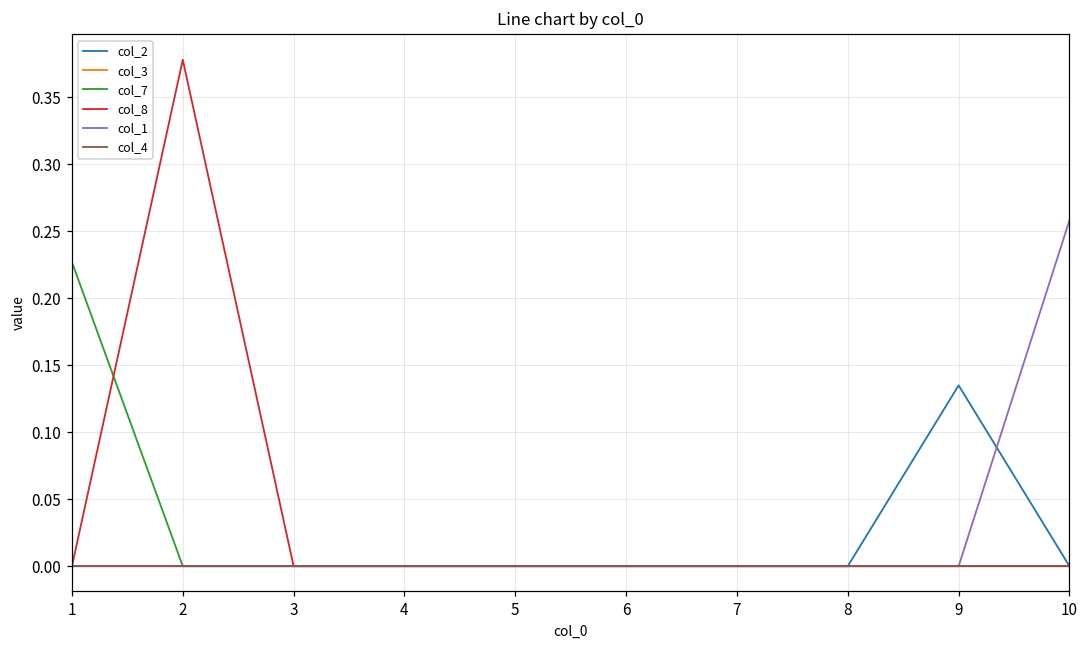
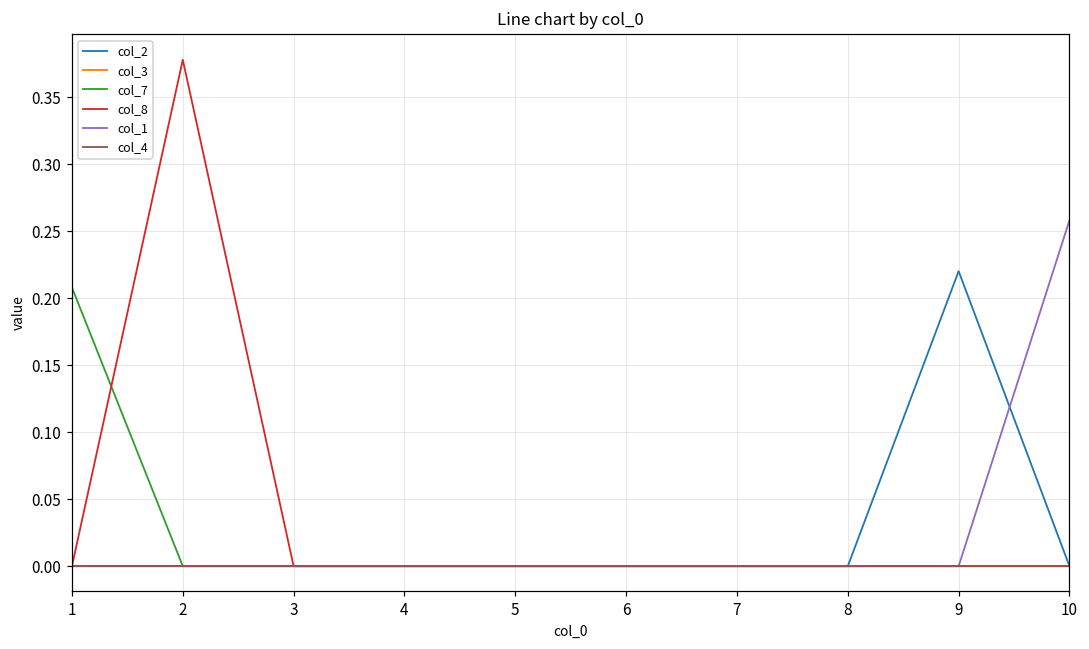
col_7, 1: 0.227 -> 0.208
col_2, 9: 0.135 -> 0.220
